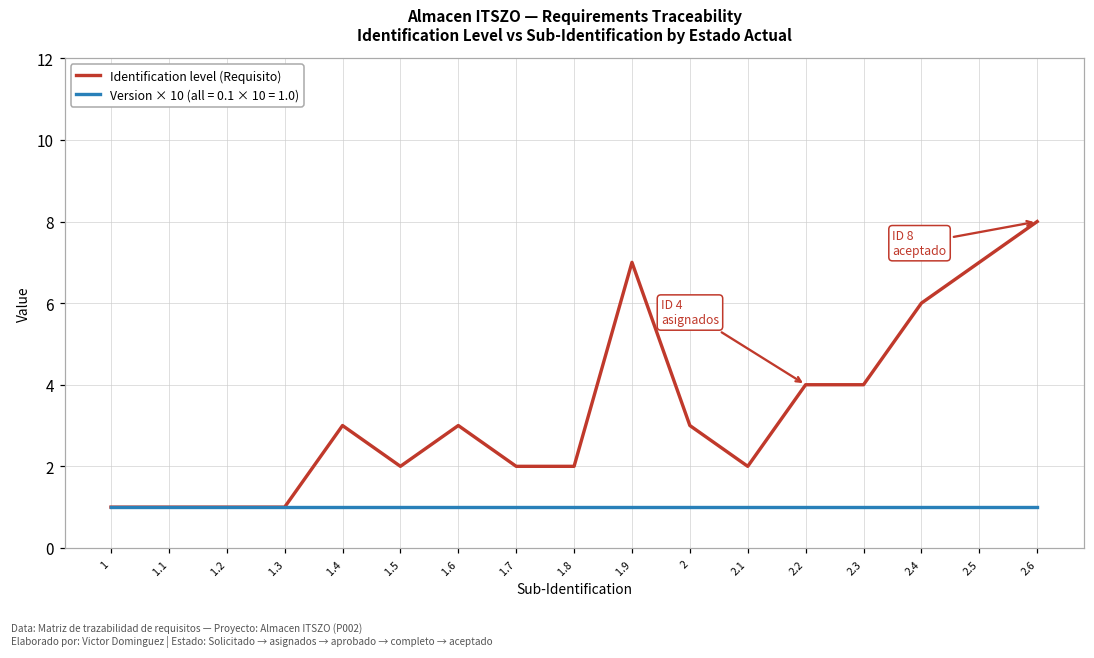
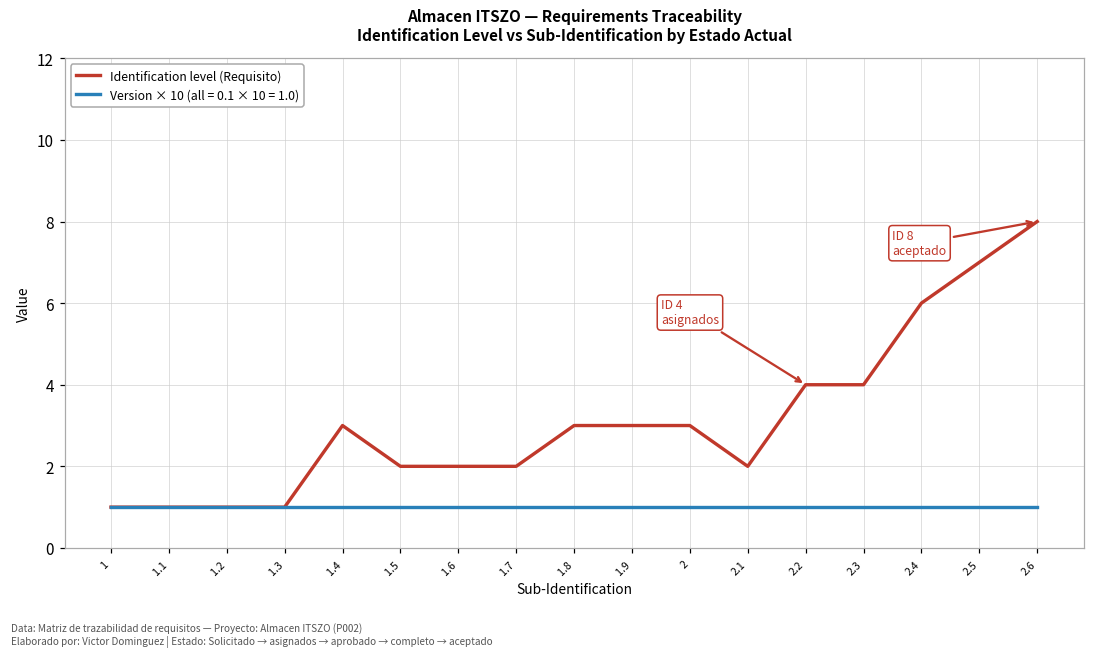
Identification level (Requisito), 1.6: 3 -> 2
Identification level (Requisito), 1.8: 2 -> 3
Identification level (Requisito), 1.9: 7 -> 3
